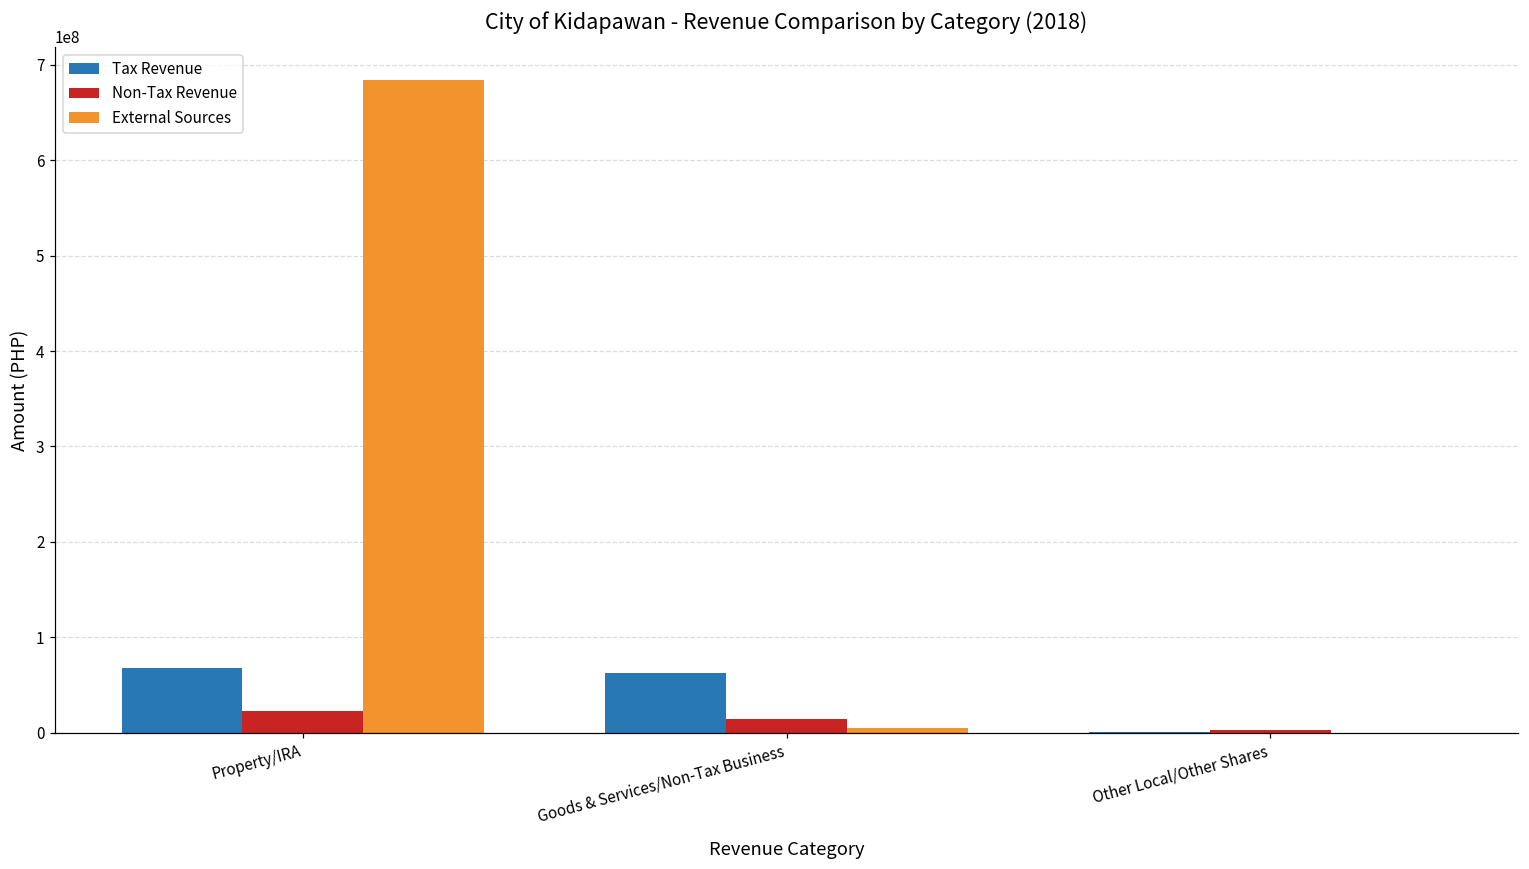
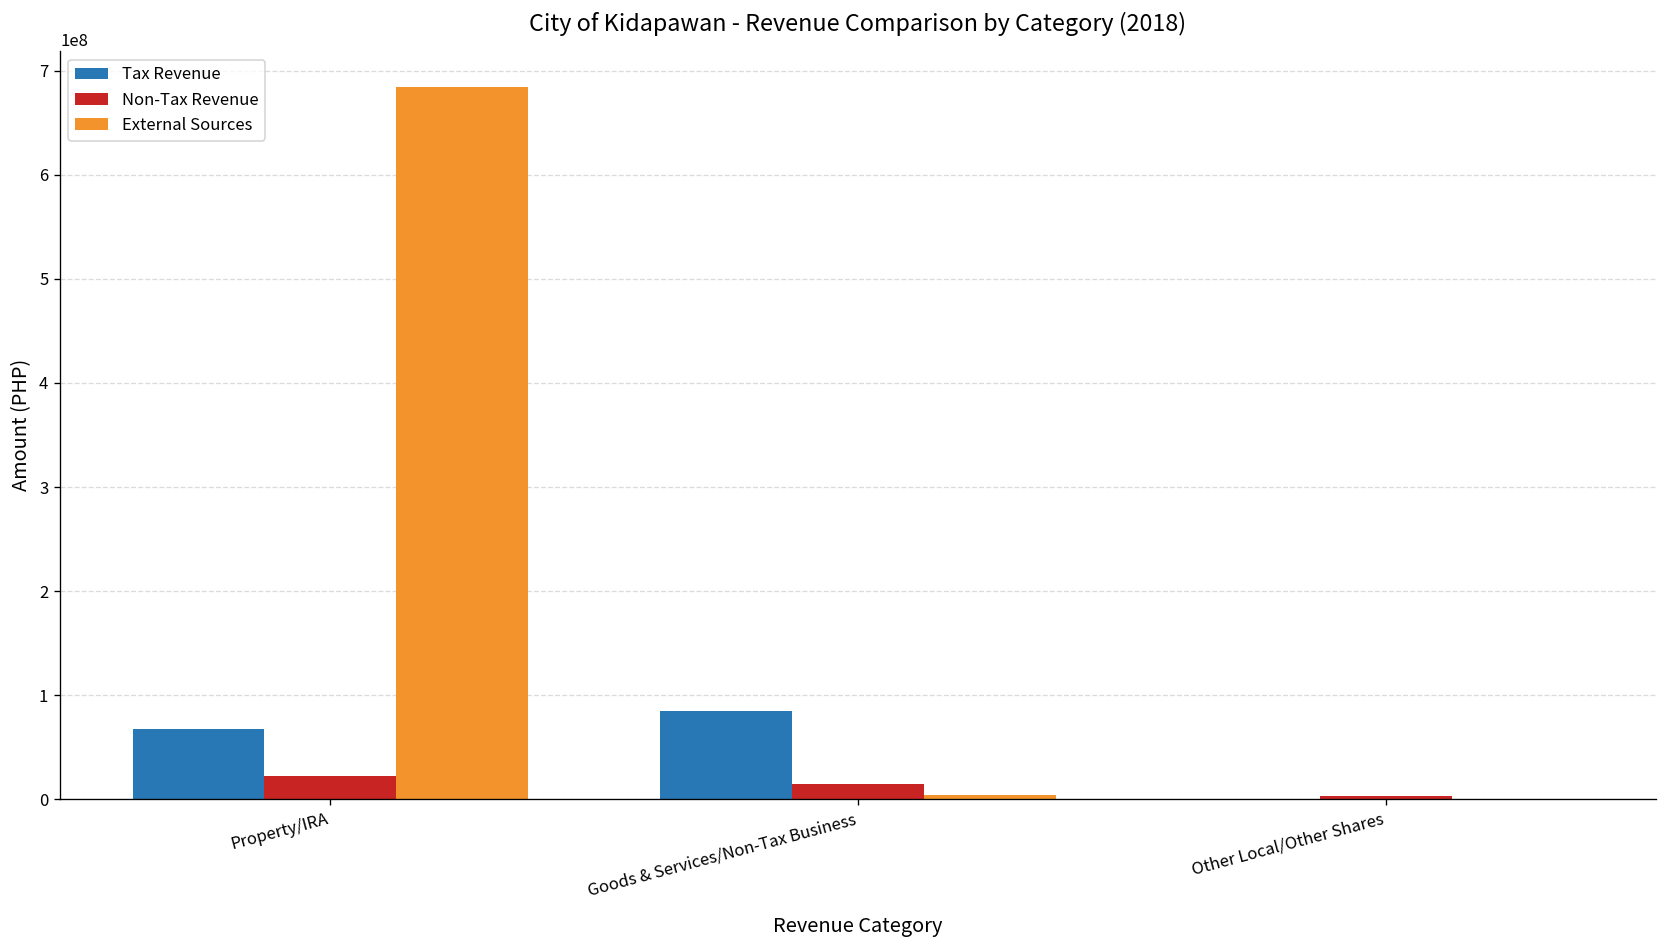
Tax Revenue, Goods & Services/Non-Tax Business: 60000000 -> 80000000
